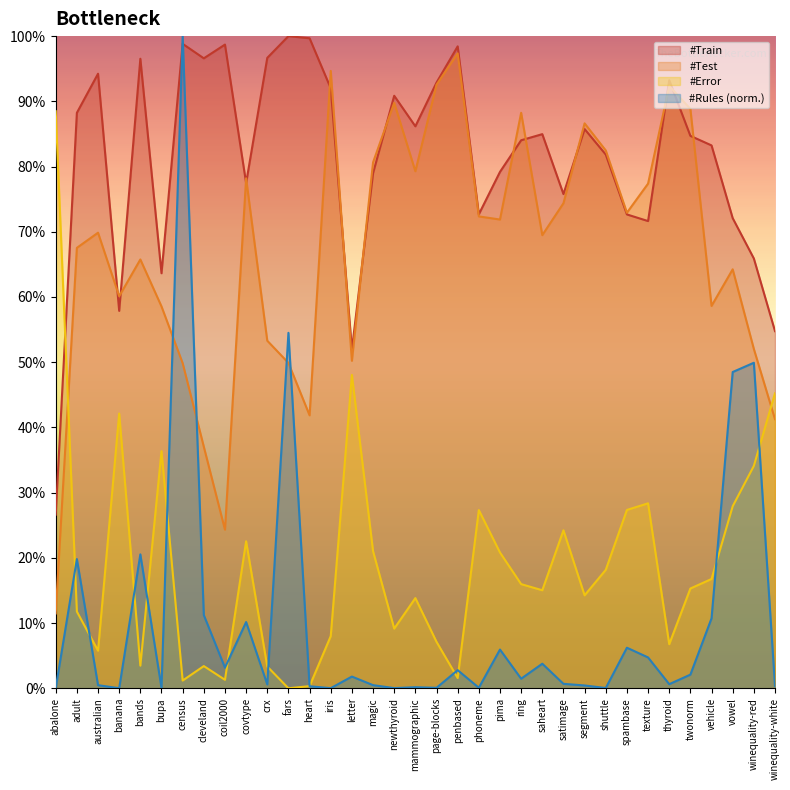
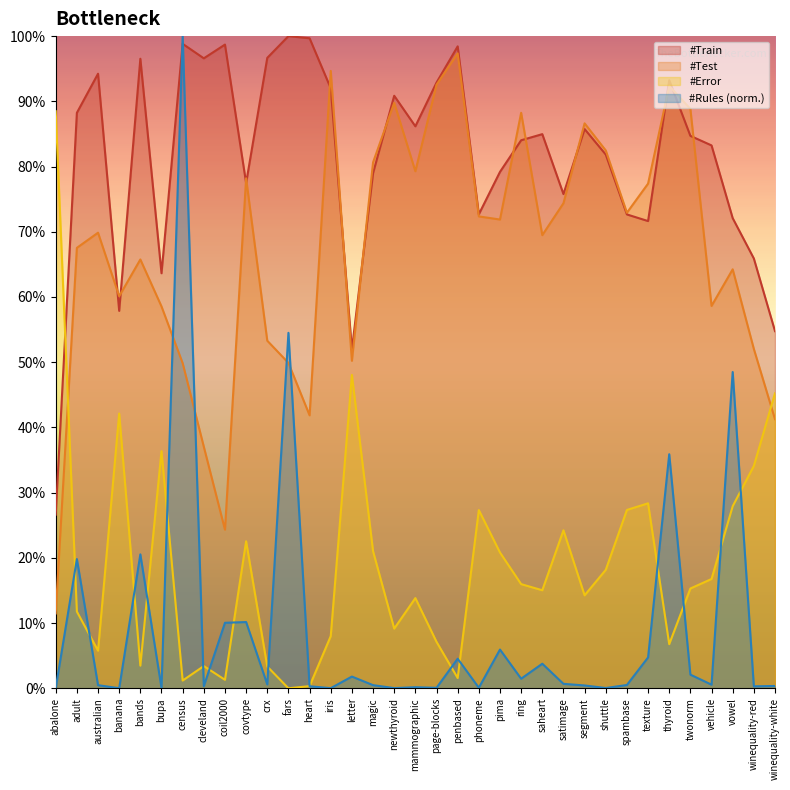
#Rules (norm.), cleveland: 11% -> 0%
#Rules (norm.), coil2000: 3% -> 10%
#Rules (norm.), penbased: 3% -> 5%
#Rules (norm.), spambase: 6% -> 1%
#Rules (norm.), thyroid: 1% -> 36%
#Rules (norm.), vehicle: 11% -> 1%
#Rules (norm.), winequality-red: 50% -> 0%
